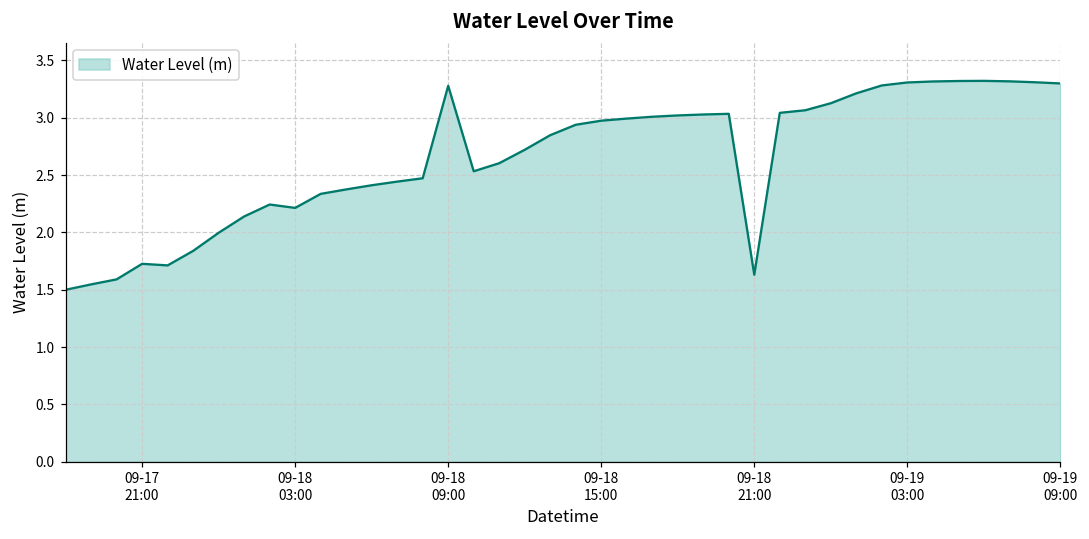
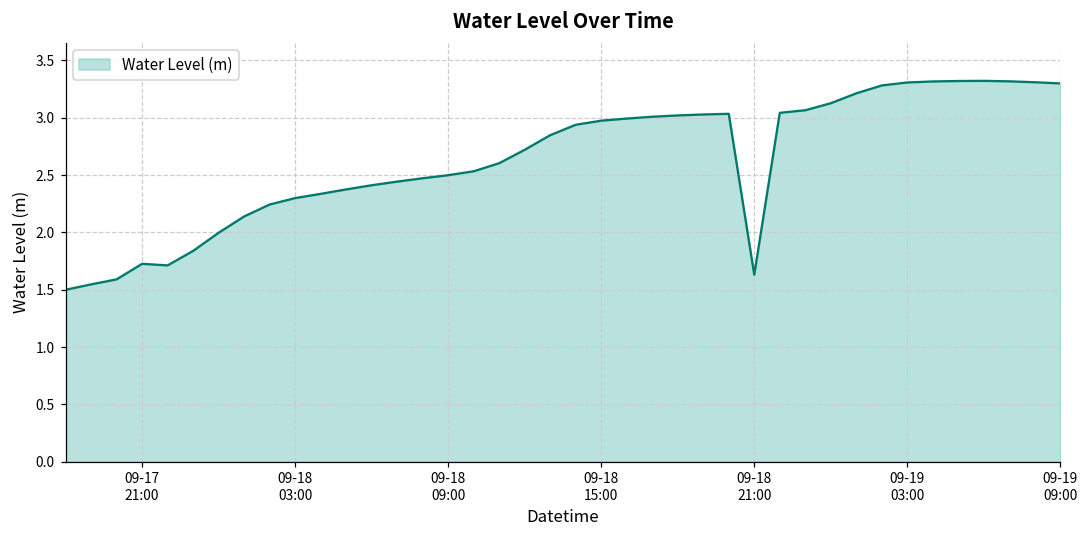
09-18 03:00: 2.21 -> 2.30
09-18 09:00: 3.28 -> 2.50
